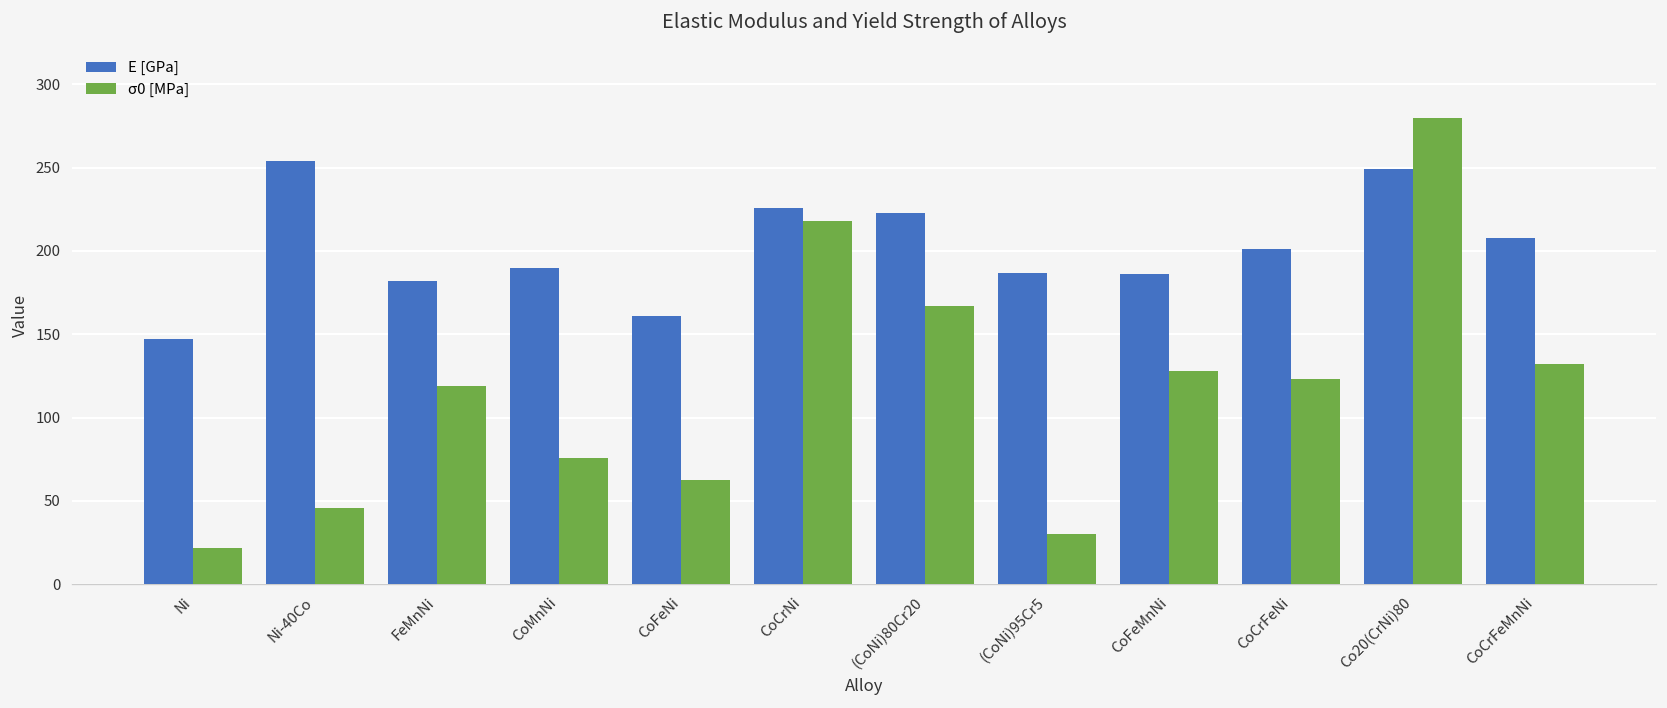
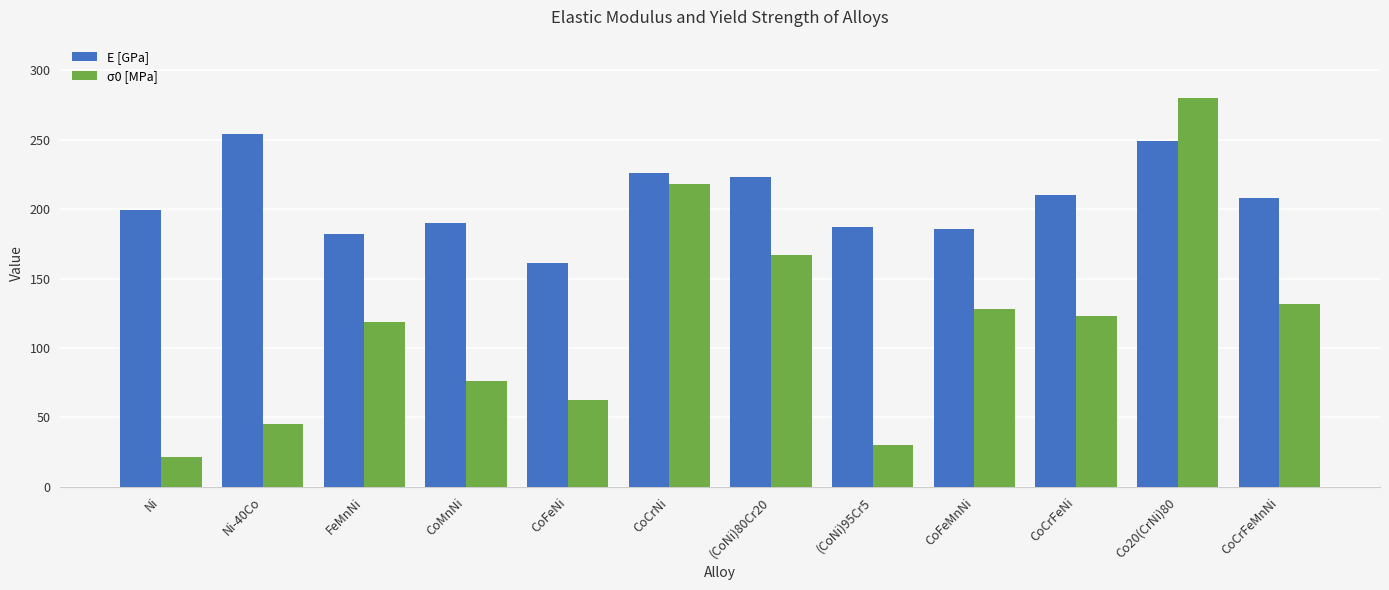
E [GPa], Ni: 147 -> 199
E [GPa], CoCrFeNi: 201 -> 210
